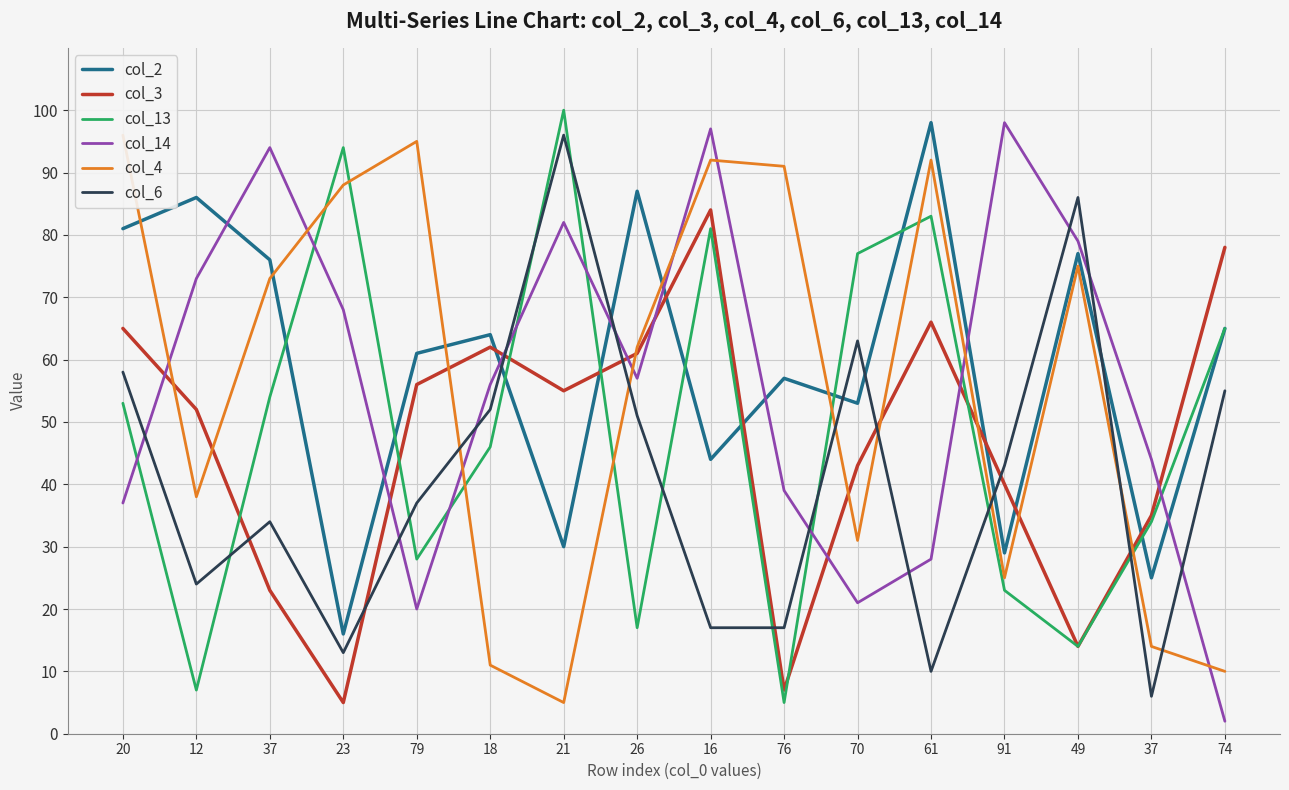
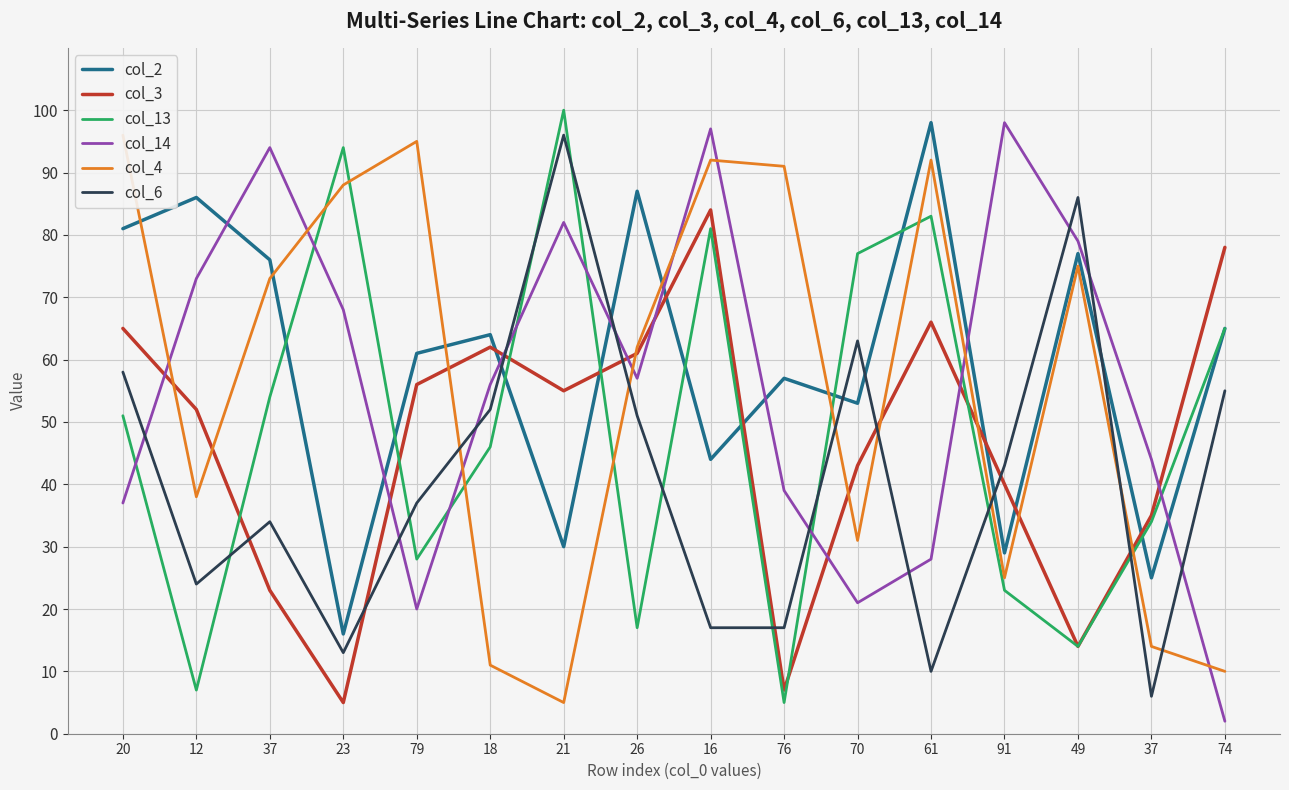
col_13, 20: 53 -> 51
